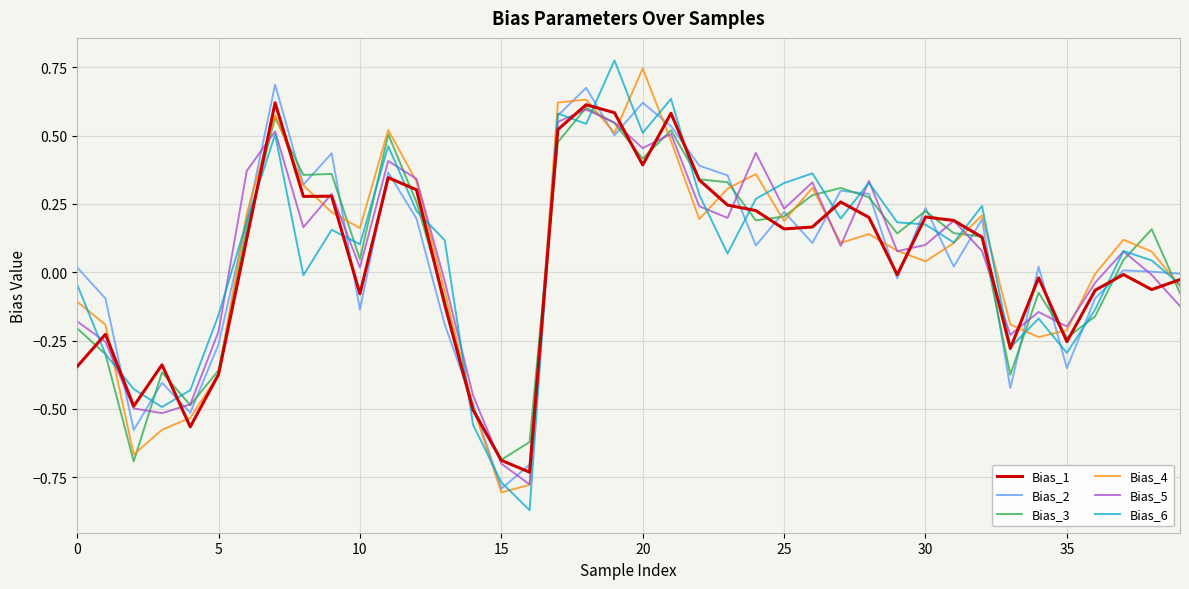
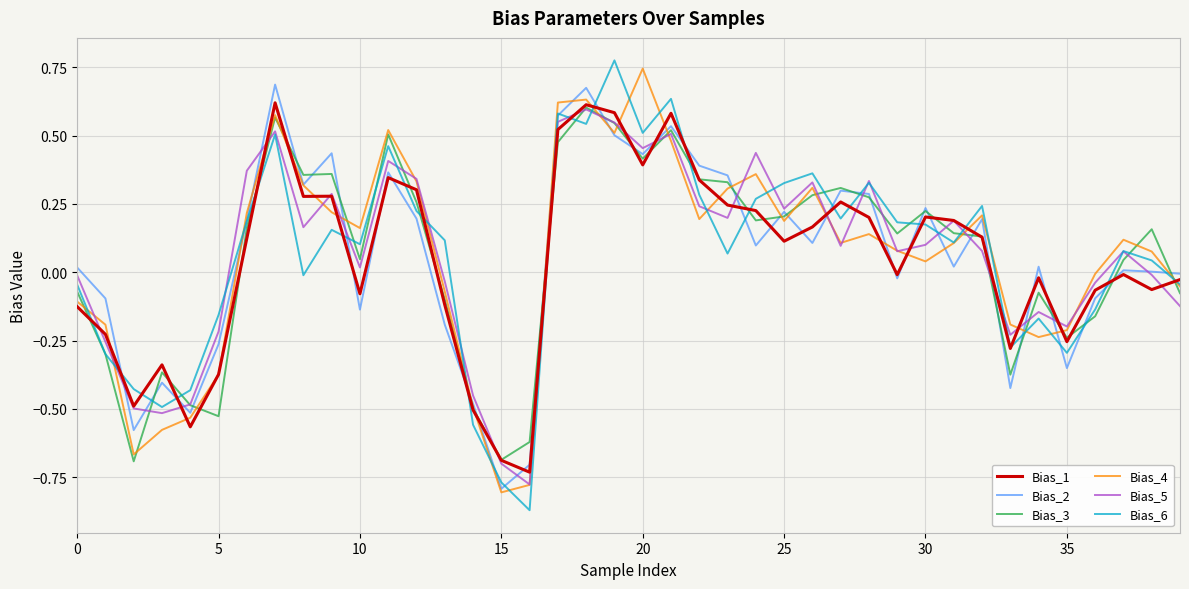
Bias_1, 0: -0.35 -> -0.13
Bias_3, 0: -0.21 -> -0.07
Bias_5, 0: -0.18 -> -0.01
Bias_3, 5: -0.36 -> -0.53
Bias_2, 20: 0.62 -> 0.43
Bias_1, 25: 0.16 -> 0.11
